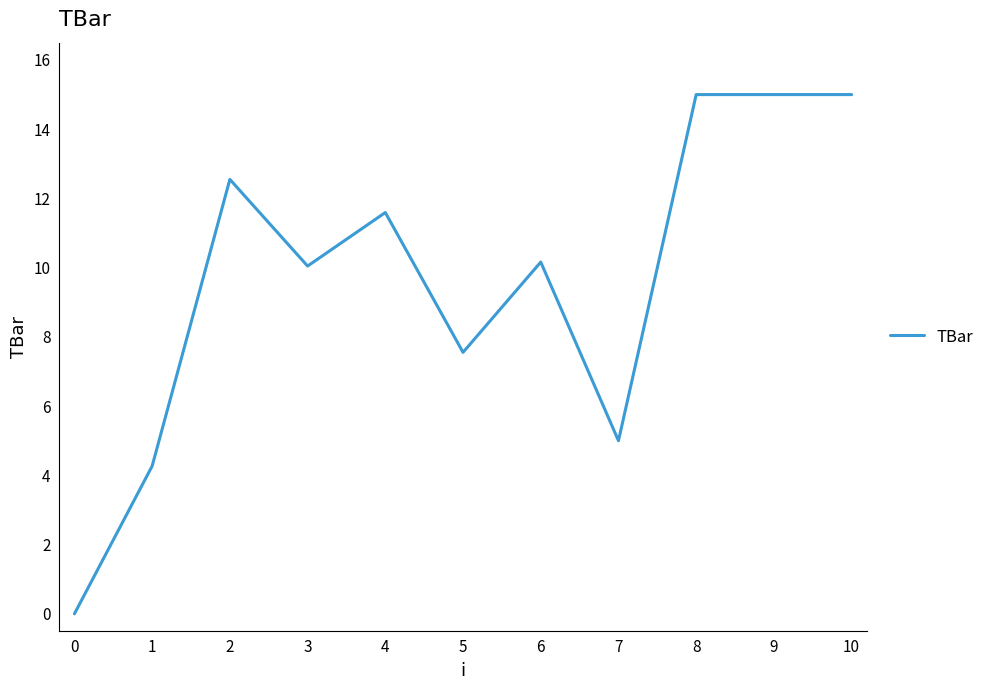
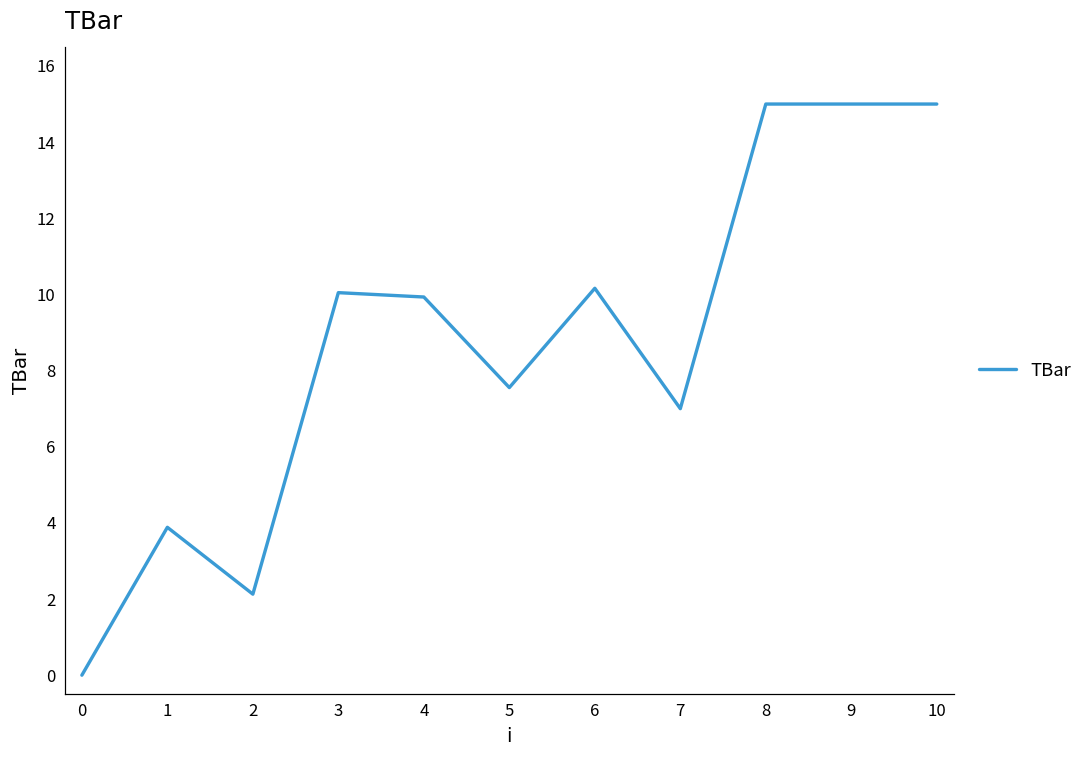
1: 4.3 -> 3.9
2: 12.6 -> 2.1
4: 11.6 -> 9.9
7: 5 -> 7
